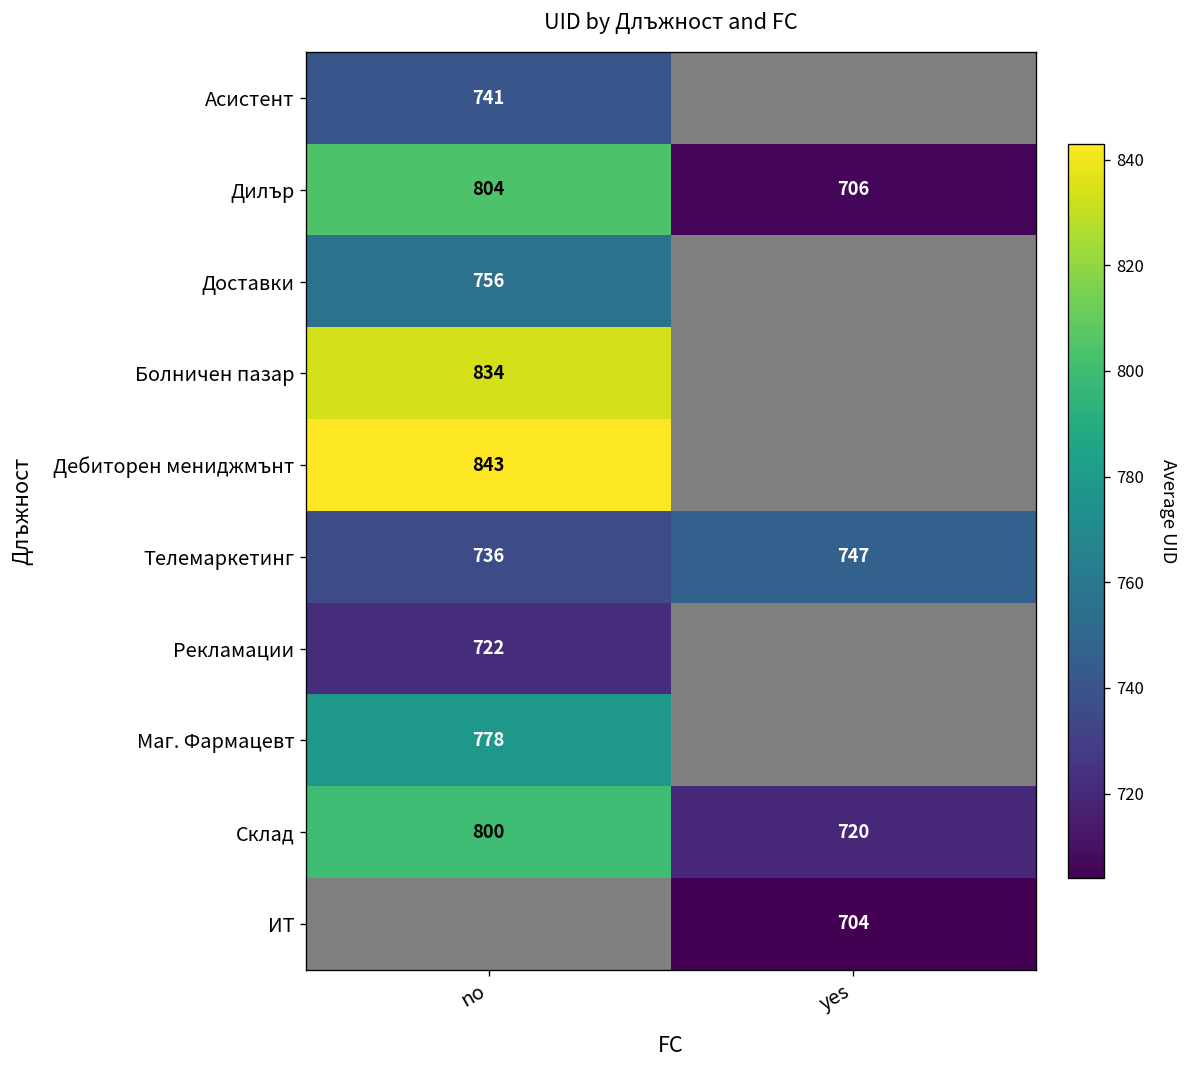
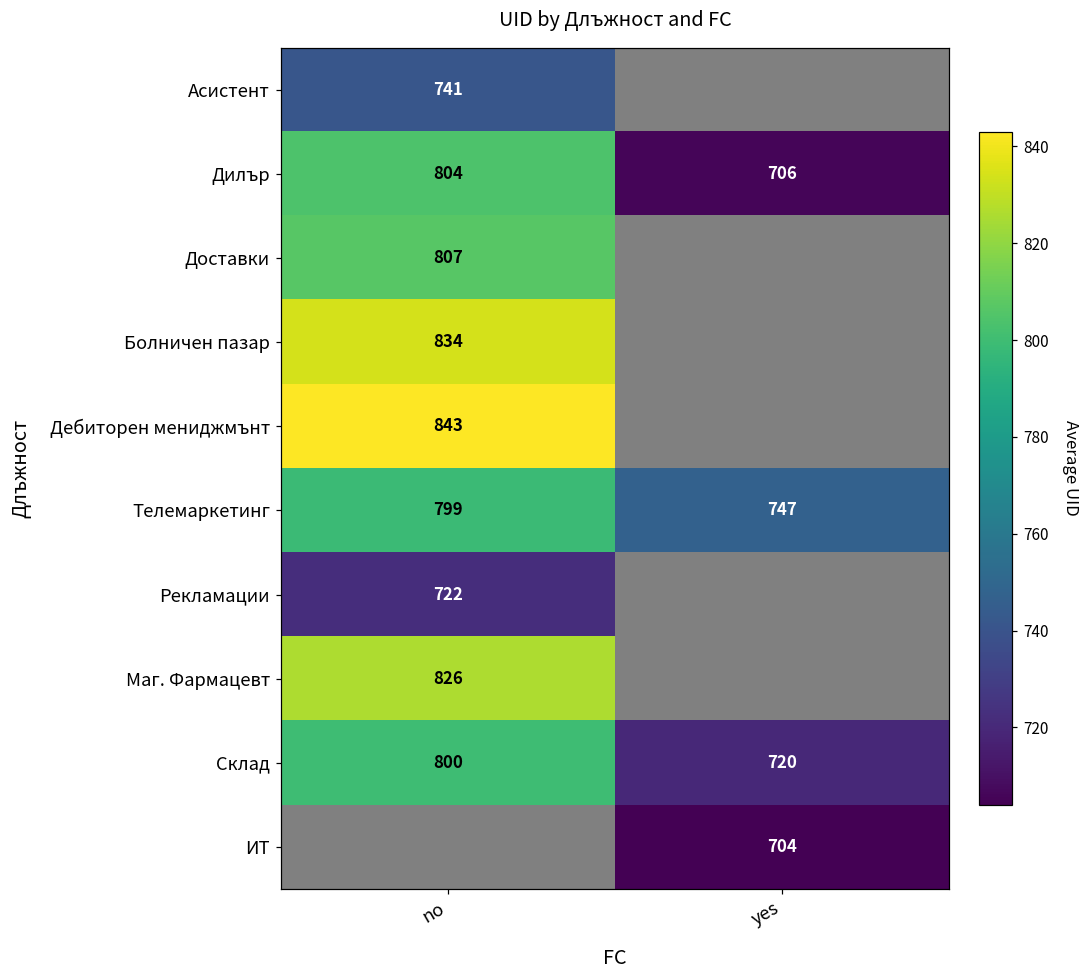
Доставки, no: 756 -> 807
Телемаркетинг, no: 736 -> 799
Маг. Фармацевт, no: 778 -> 826
